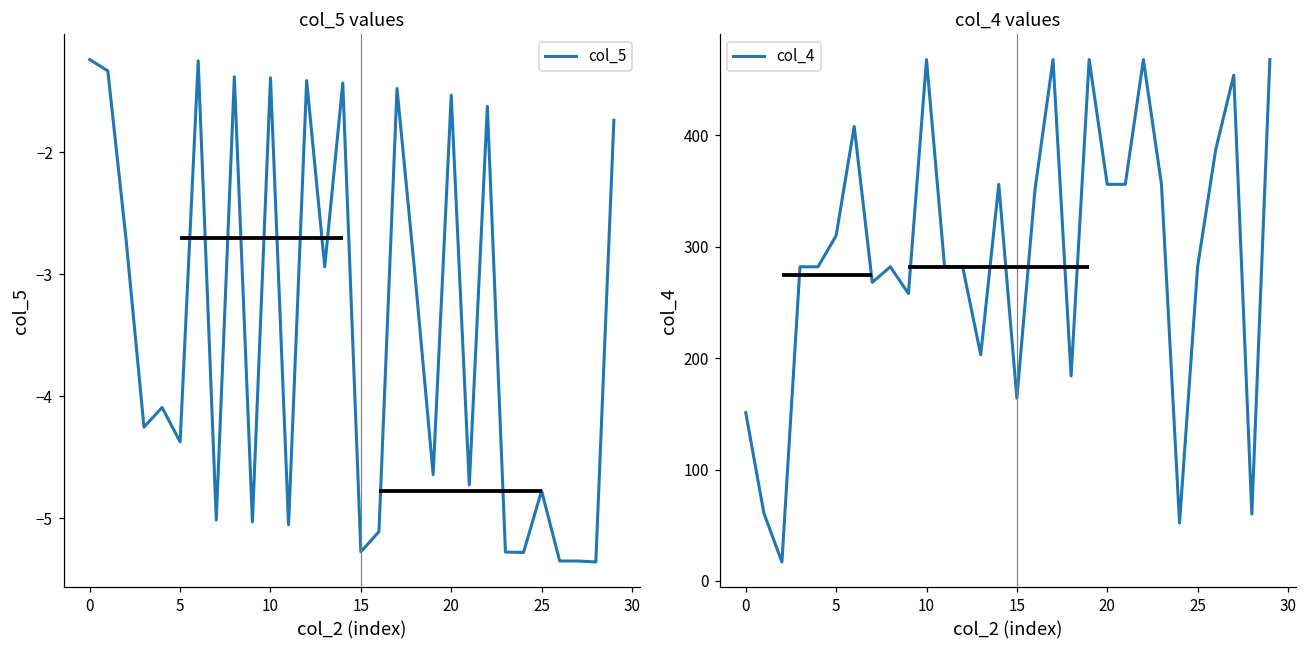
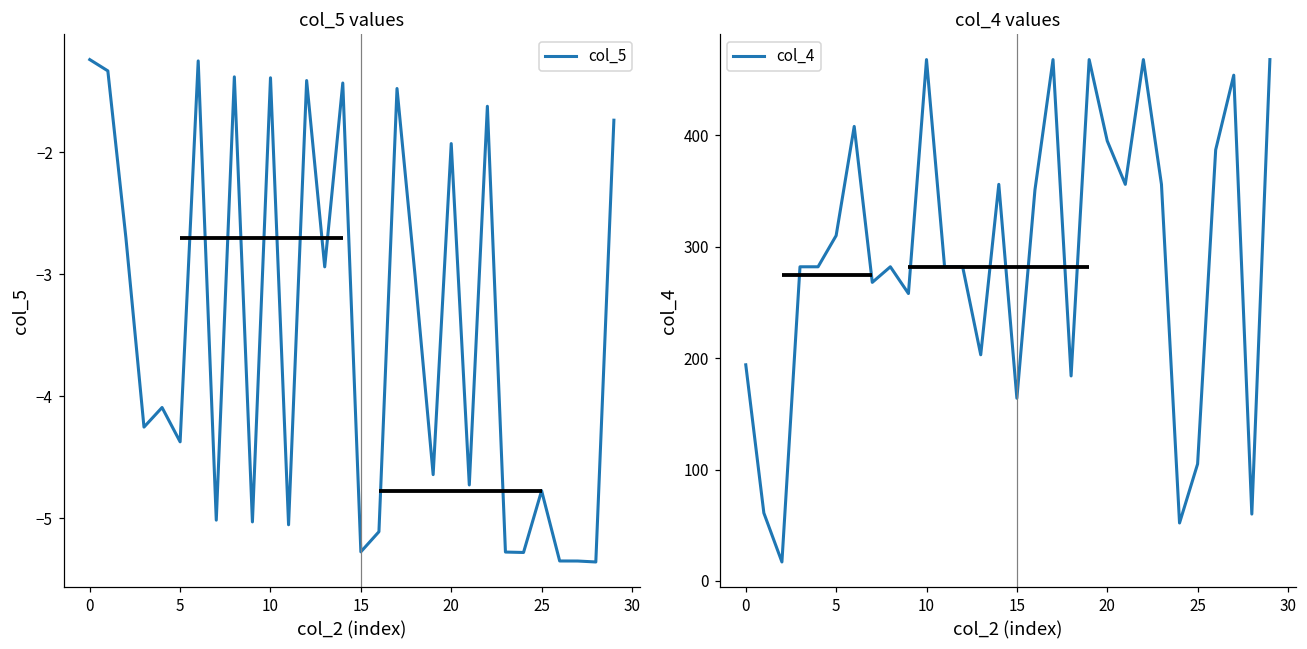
col_5 values, 20: -1.53 -> -1.93
col_4 values, 0: 151 -> 194
col_4 values, 20: 356 -> 395
col_4 values, 25: 282 -> 105
